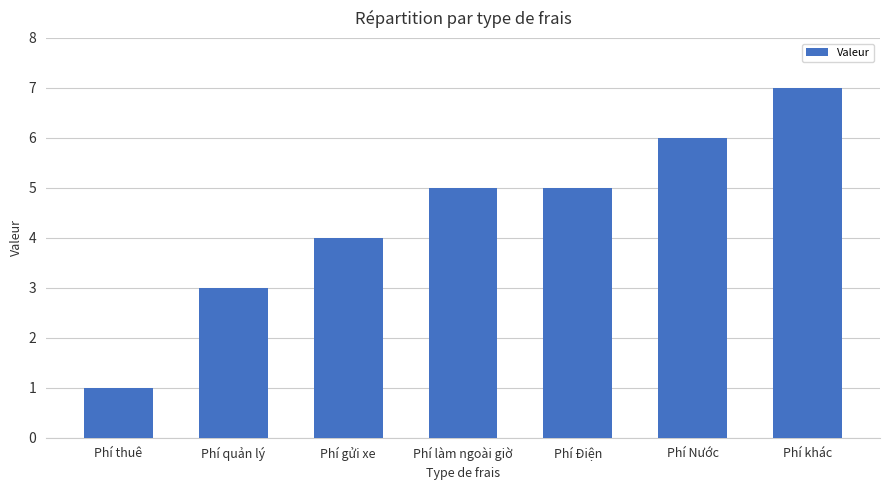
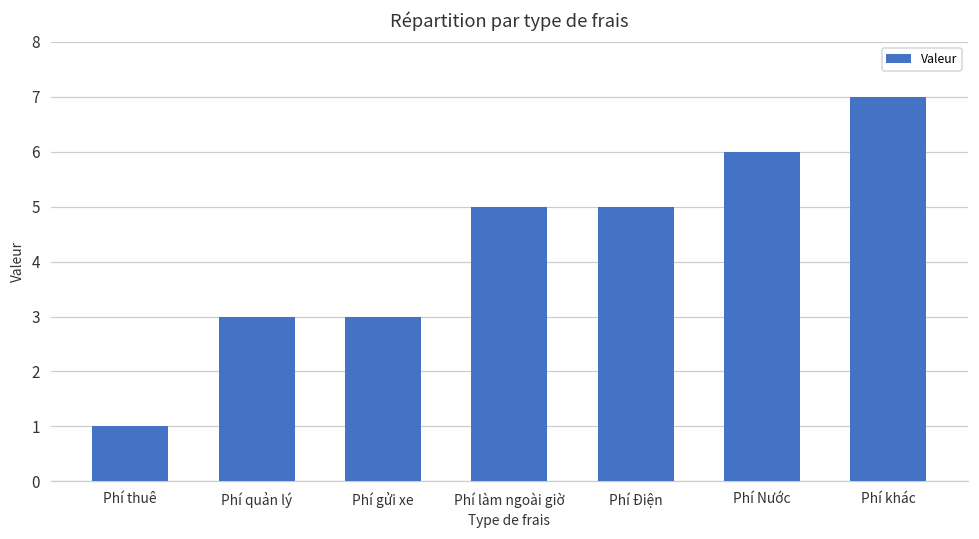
Phí gửi xe: 4 -> 3
